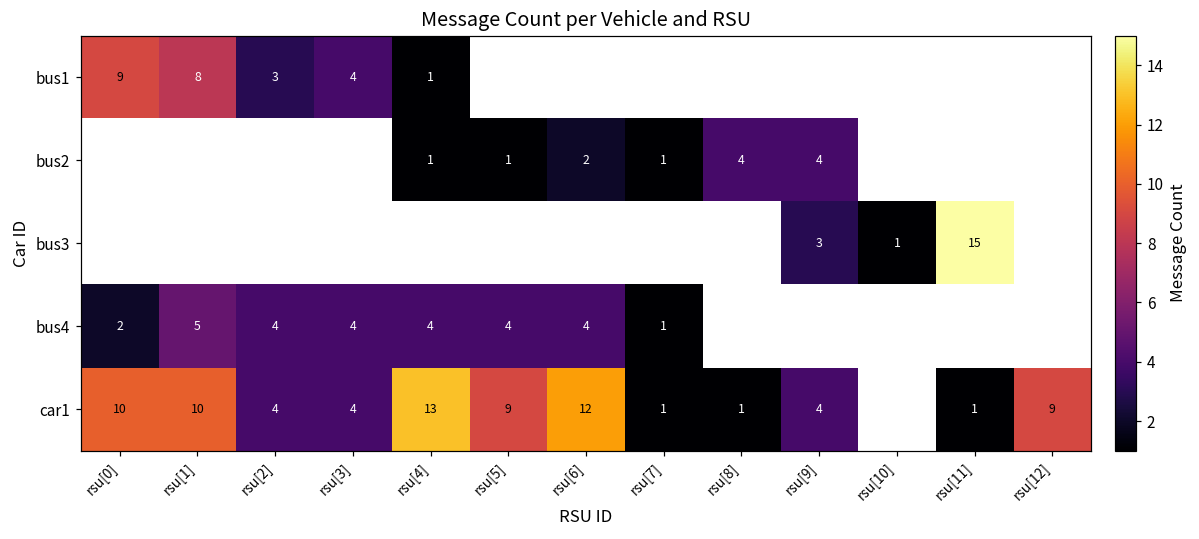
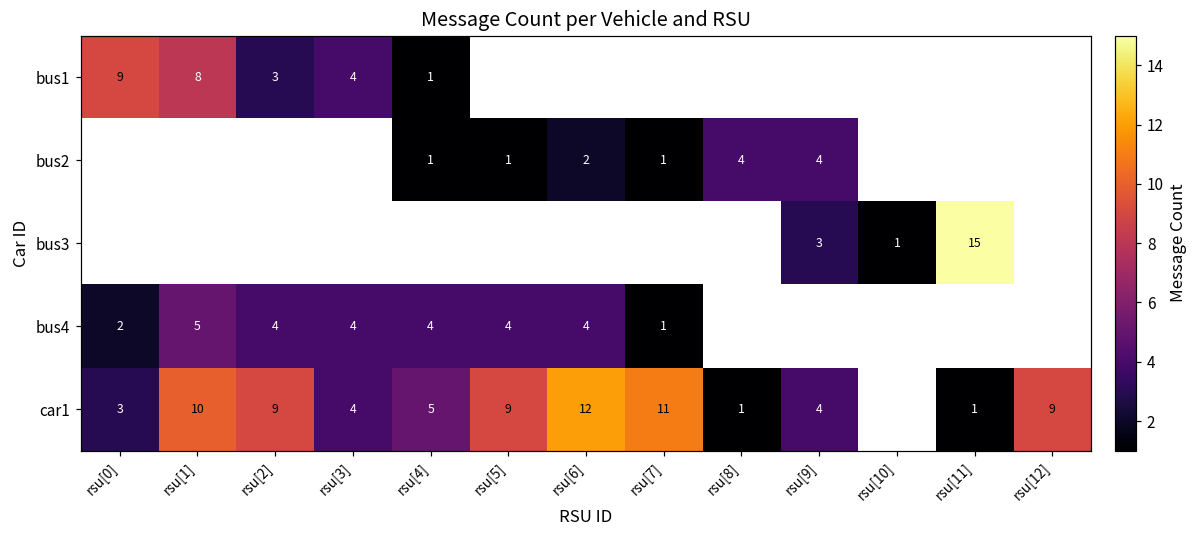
car1, rsu[0]: 10 -> 3
car1, rsu[2]: 4 -> 9
car1, rsu[4]: 13 -> 5
car1, rsu[7]: 1 -> 11
